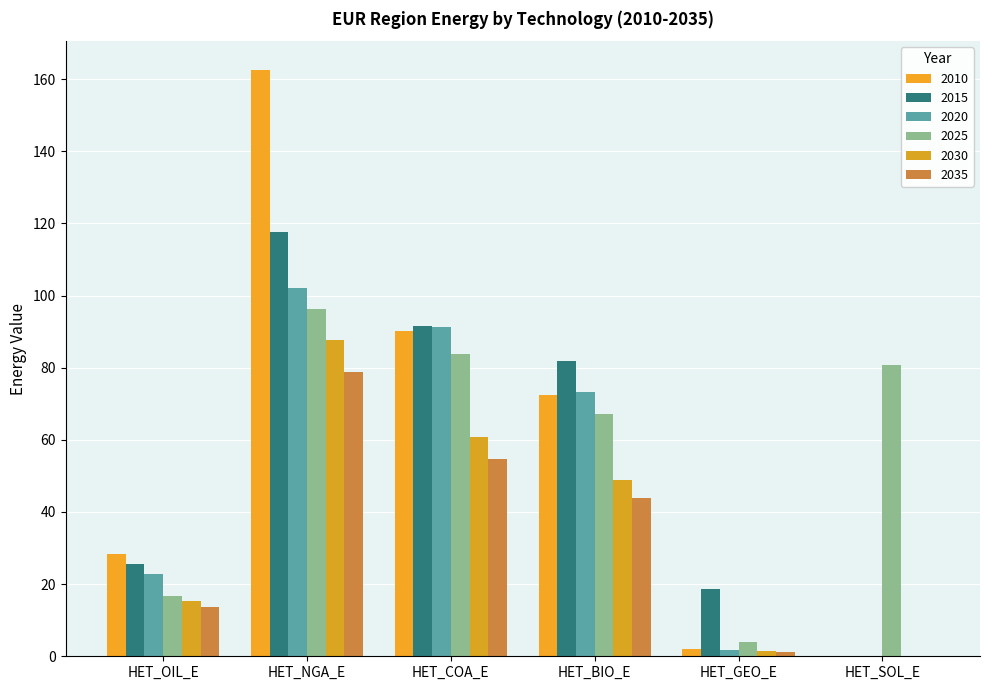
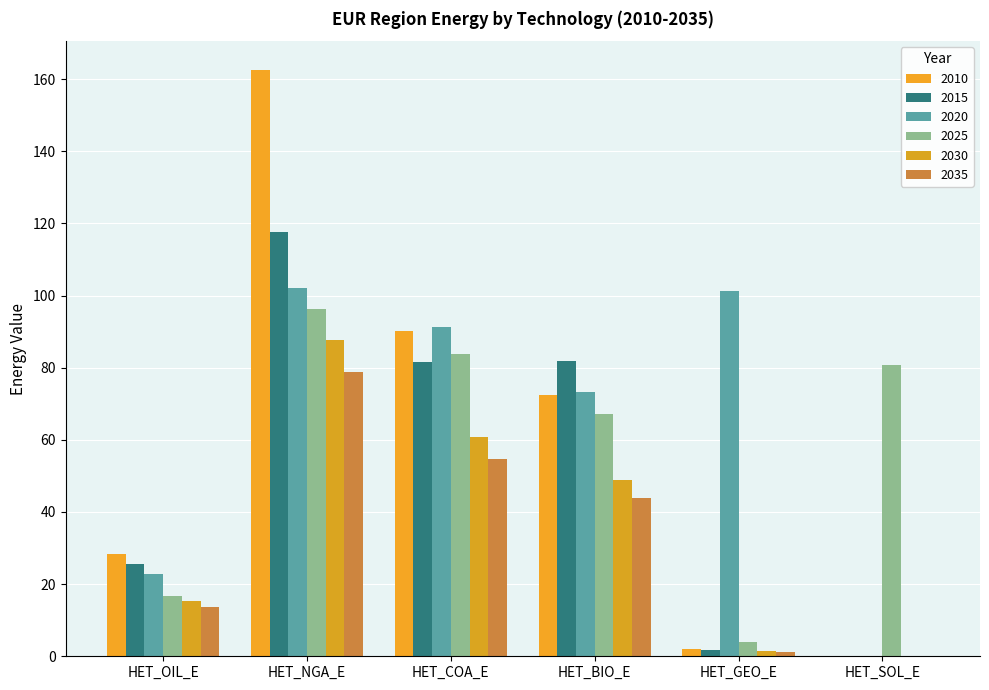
2015, HET_COA_E: 91 -> 82
2015, HET_GEO_E: 19 -> 2
2020, HET_GEO_E: 2 -> 101
